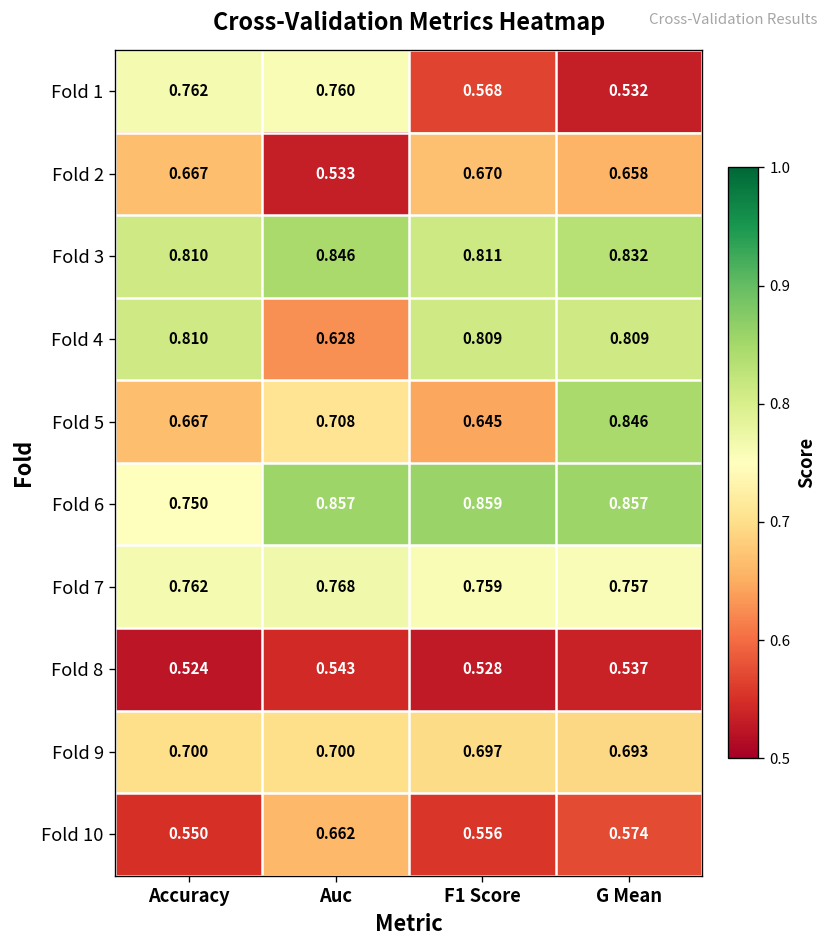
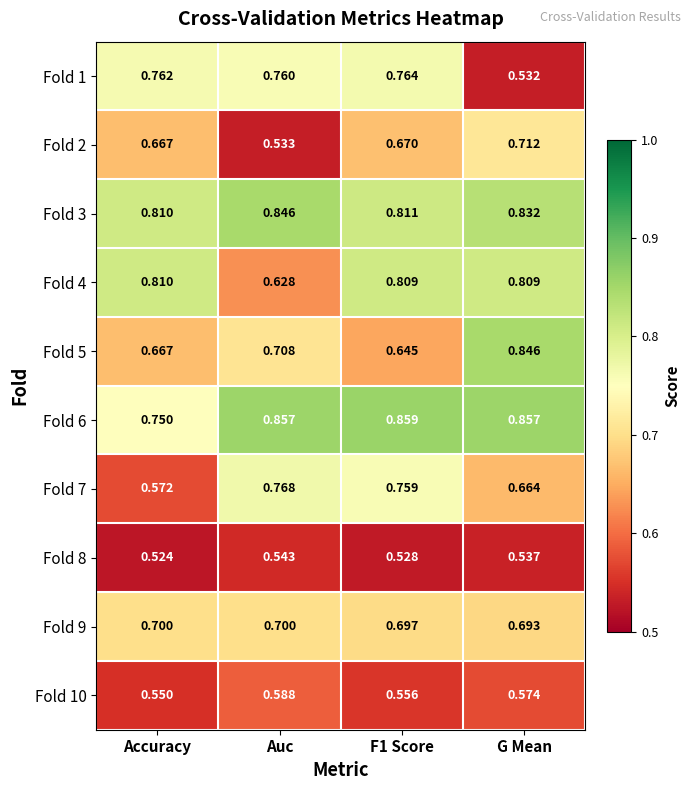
Fold 1, F1 Score: 0.568 -> 0.764
Fold 2, G Mean: 0.658 -> 0.712
Fold 7, Accuracy: 0.762 -> 0.572
Fold 7, G Mean: 0.757 -> 0.664
Fold 10, Auc: 0.662 -> 0.588
